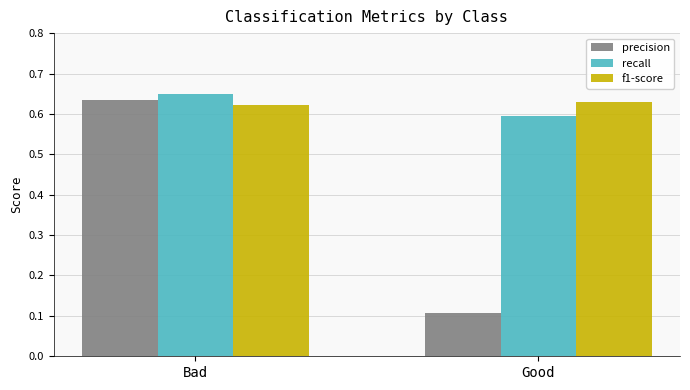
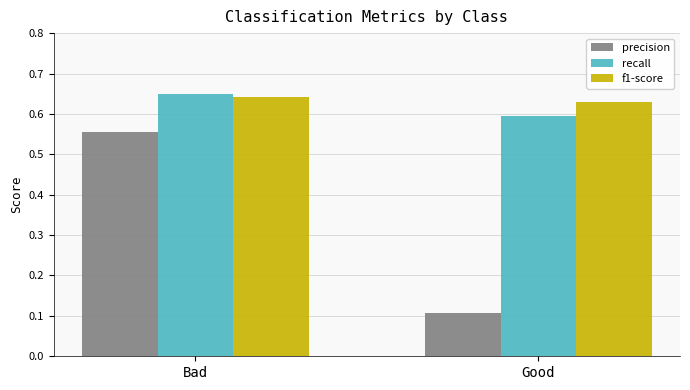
precision, Bad: 0.64 -> 0.55
f1-score, Bad: 0.62 -> 0.64
